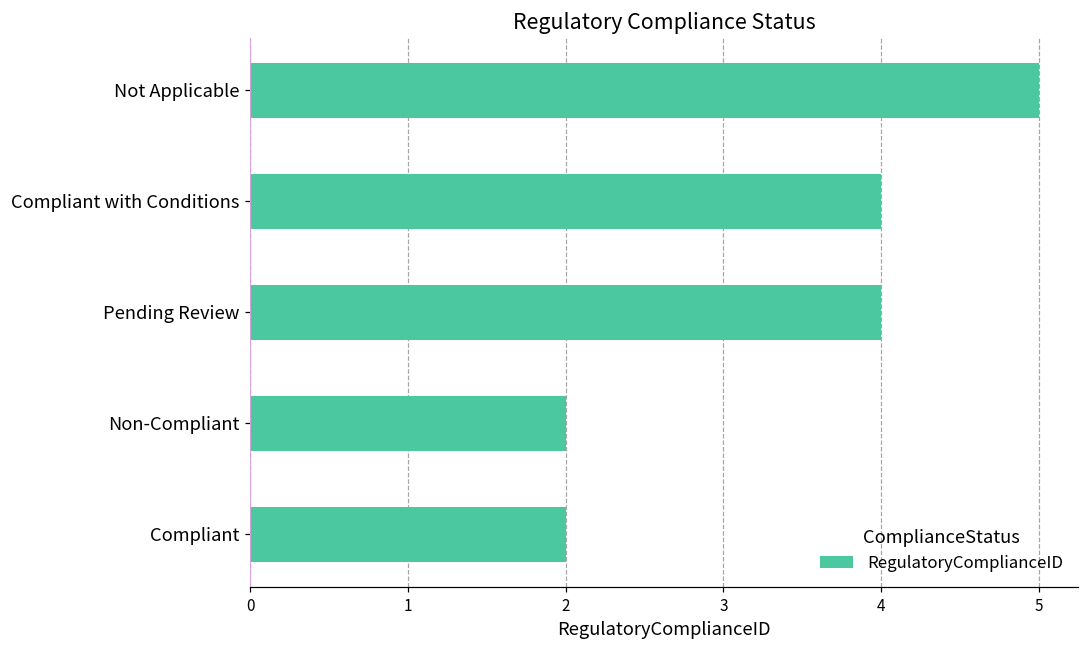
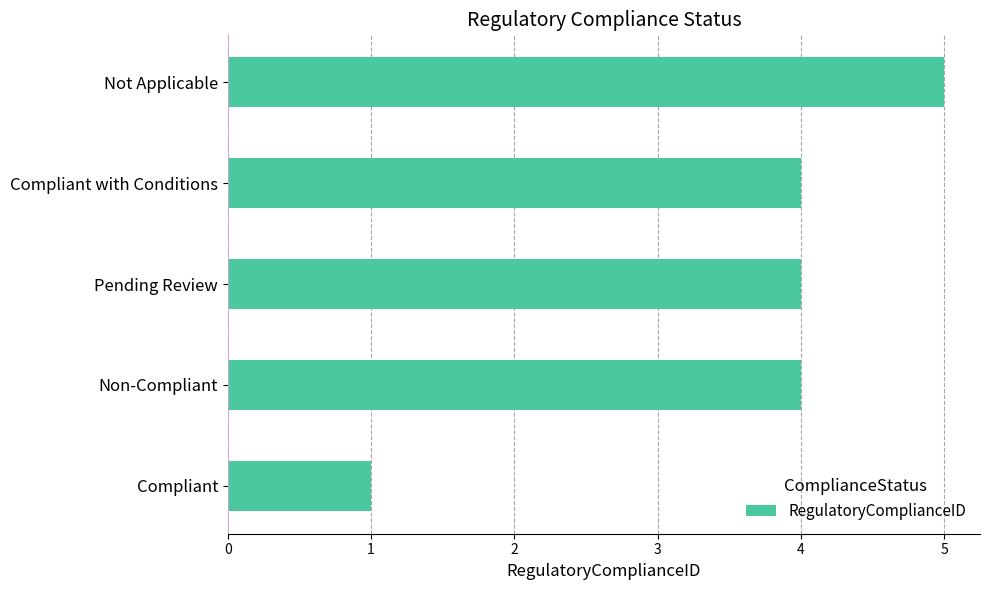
Non-Compliant: 2 -> 4
Compliant: 2 -> 1
